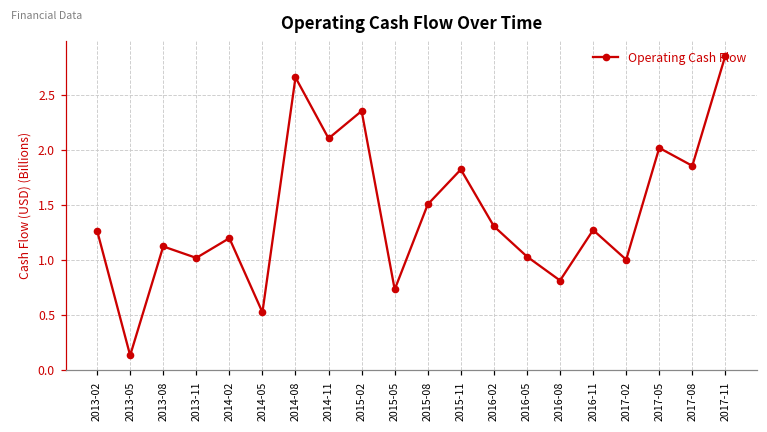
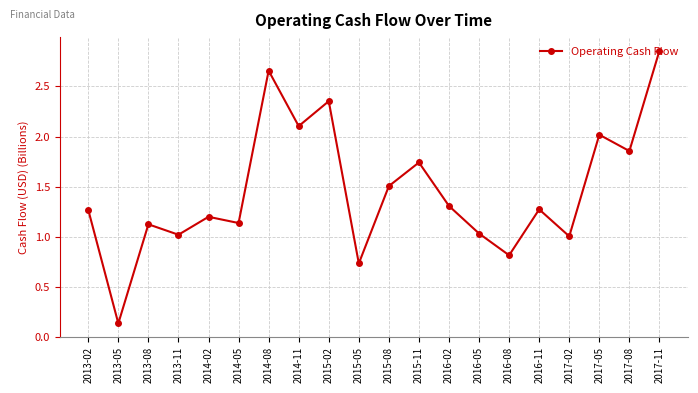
2014-05: 0.53 -> 1.14
2015-11: 1.82 -> 1.74
